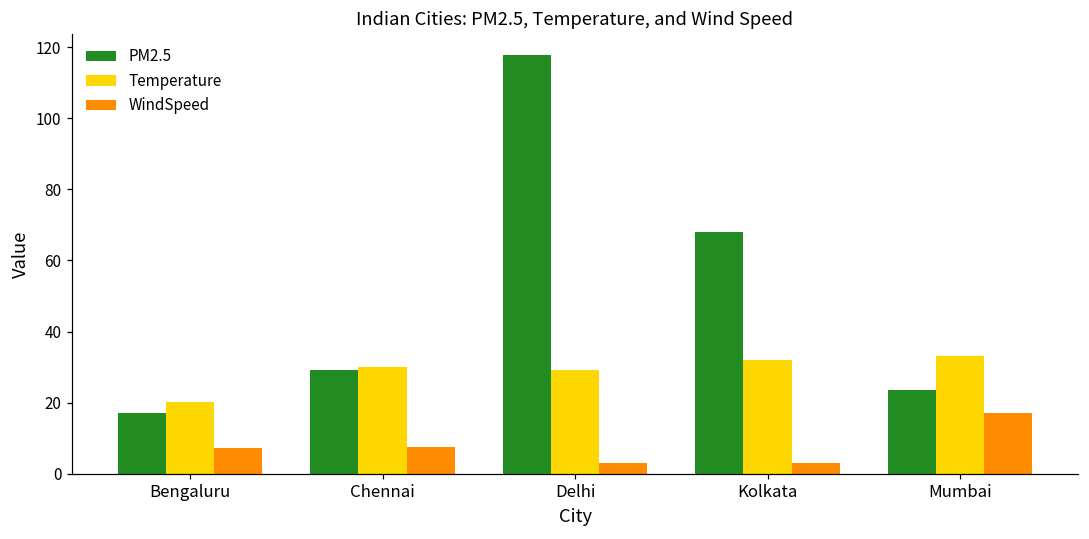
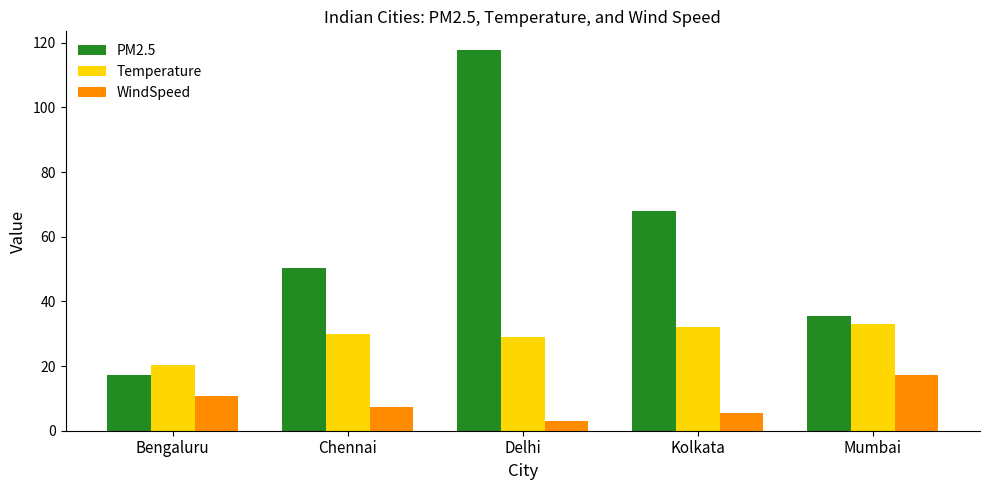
WindSpeed, Bengaluru: 7 -> 11
PM2.5, Chennai: 29 -> 50
WindSpeed, Kolkata: 3 -> 6
PM2.5, Mumbai: 24 -> 35
